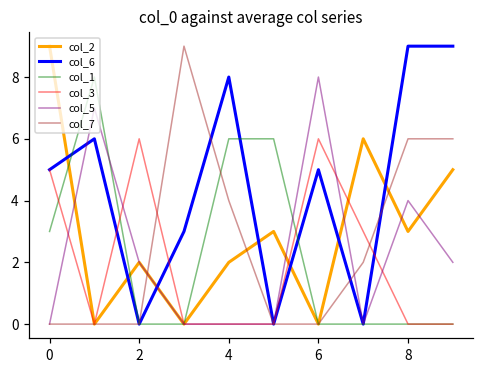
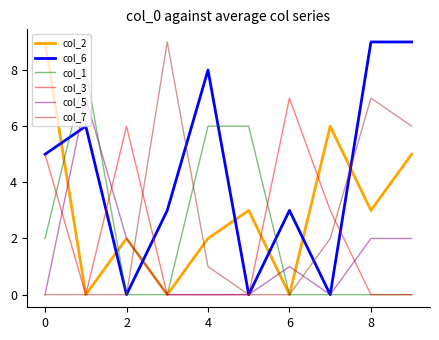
col_1, 0: 3 -> 2
col_7, 4: 4 -> 1
col_6, 6: 5 -> 3
col_3, 6: 6 -> 7
col_5, 6: 8 -> 1
col_5, 8: 4 -> 2
col_7, 8: 6 -> 7
